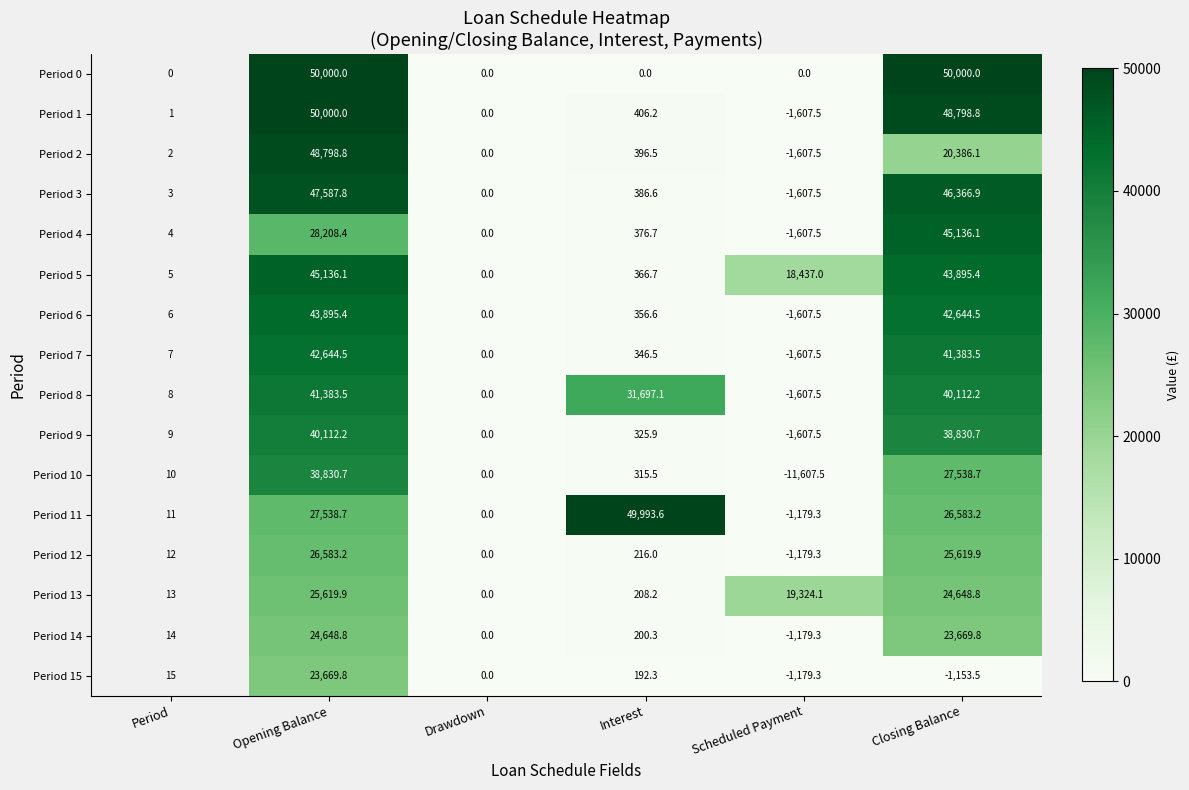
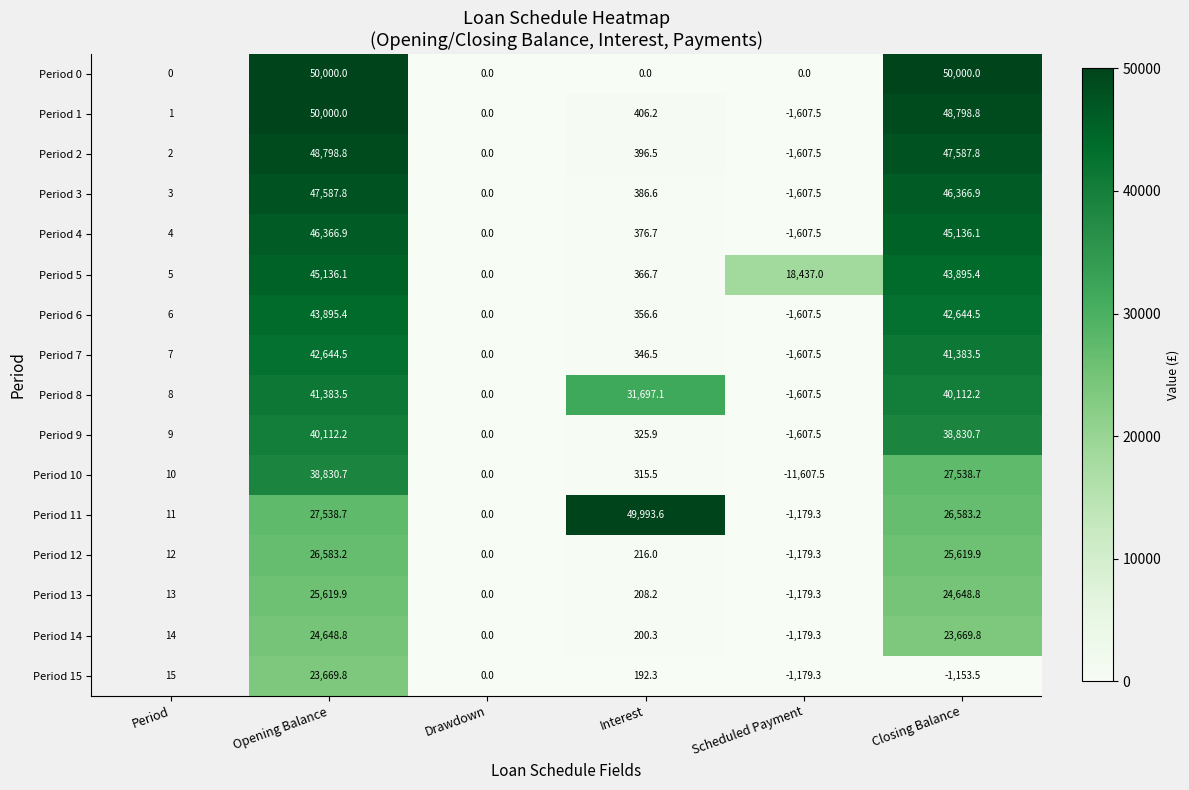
Period 2, Closing Balance: 20,386.1 -> 47,587.8
Period 4, Opening Balance: 28,208.4 -> 46,366.9
Period 13, Scheduled Payment: 19,324.1 -> -1,179.3
